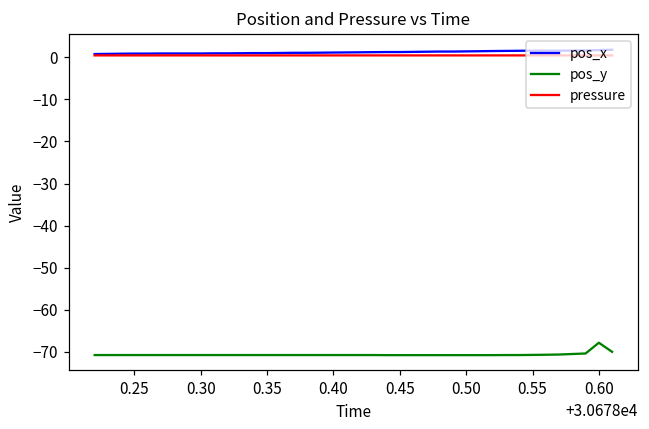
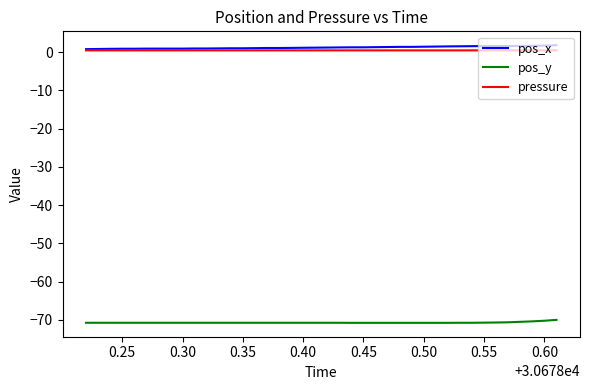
pos_y, 0.60: -68 -> -70
